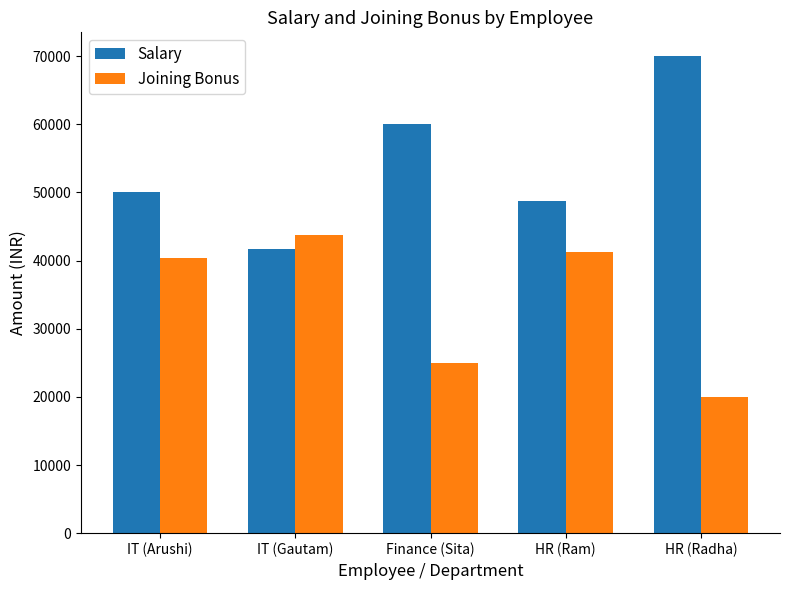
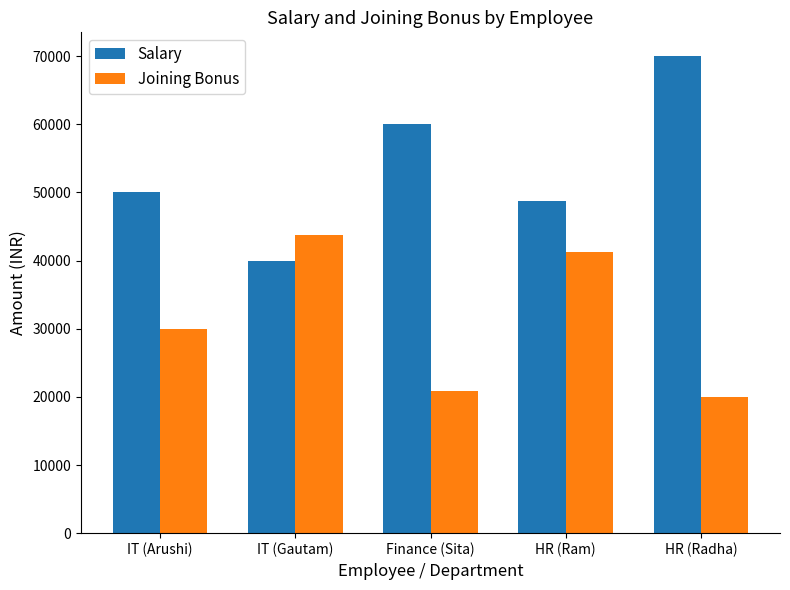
Joining Bonus, IT (Arushi): 40000 -> 30000
Salary, IT (Gautam): 42000 -> 40000
Joining Bonus, Finance (Sita): 25000 -> 21000
